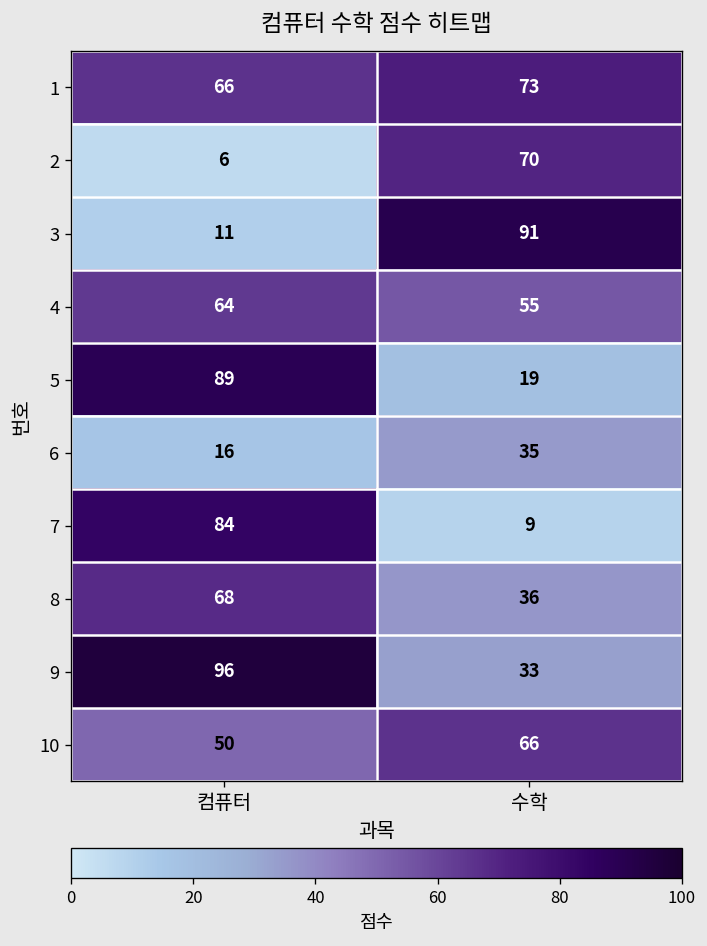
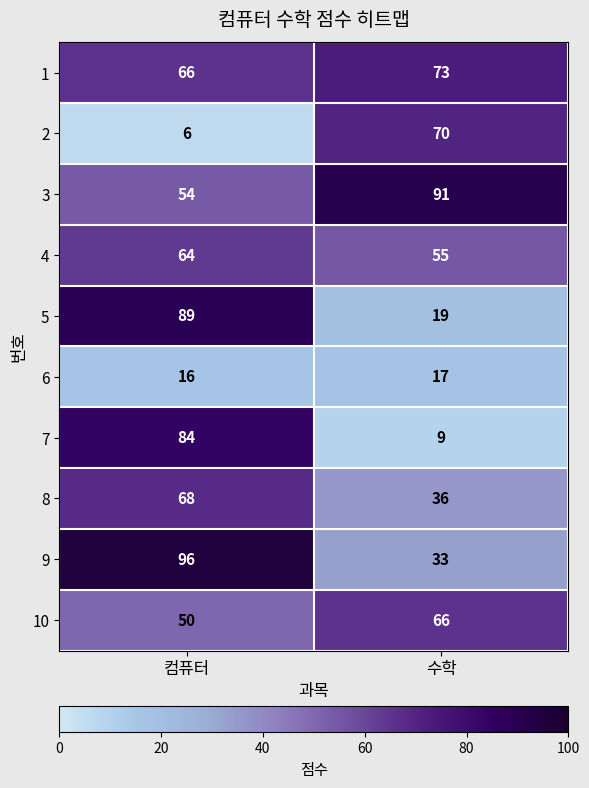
3, 컴퓨터: 11 -> 54
6, 수학: 35 -> 17
